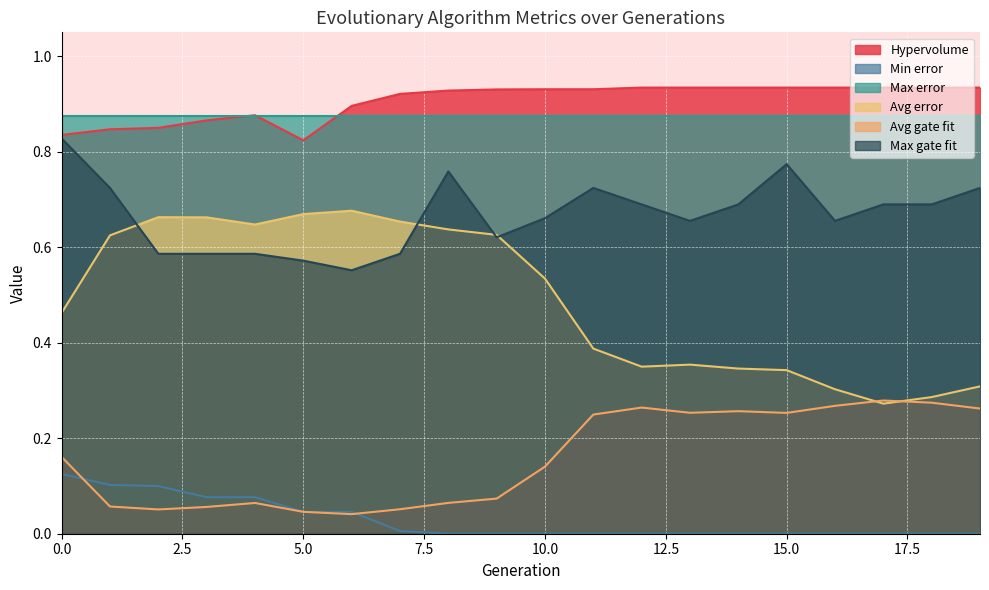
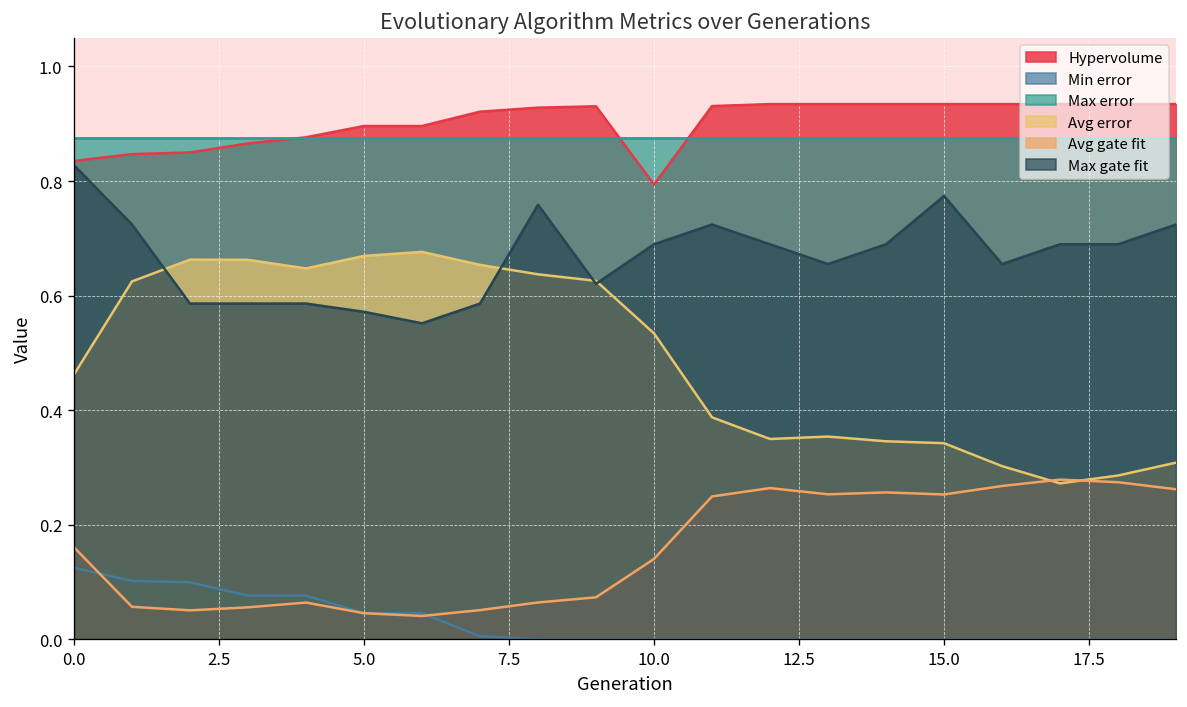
Hypervolume, 5.0: 0.82 -> 0.90
Hypervolume, 10.0: 0.93 -> 0.79
Max gate fit, 10.0: 0.66 -> 0.69
